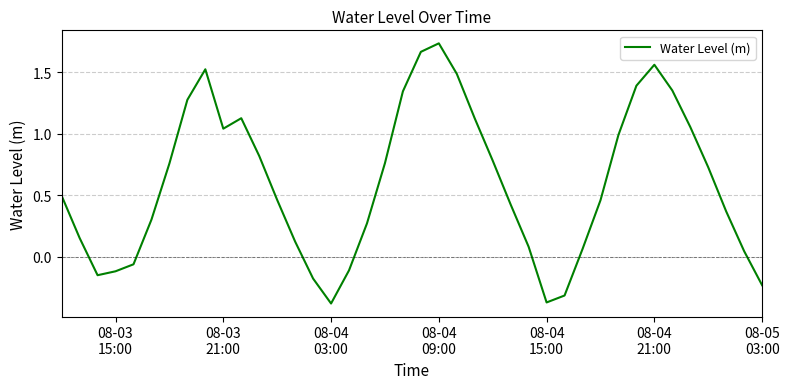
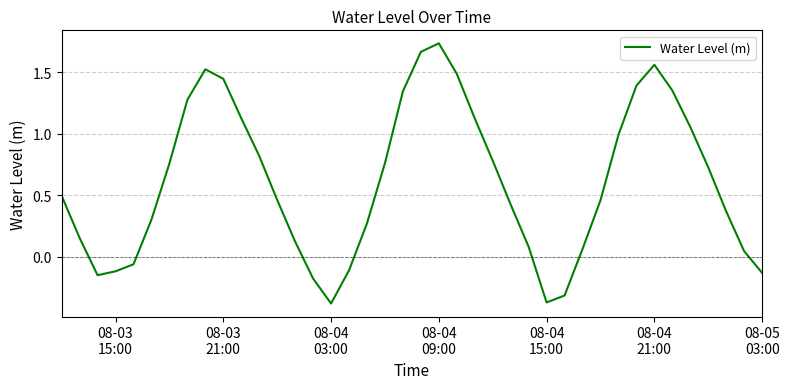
08-03 21:00: 1.04 -> 1.45
08-05 03:00: -0.23 -> -0.13
